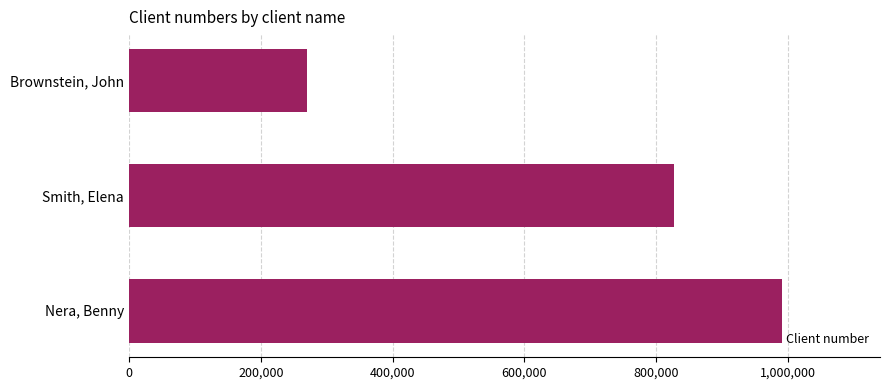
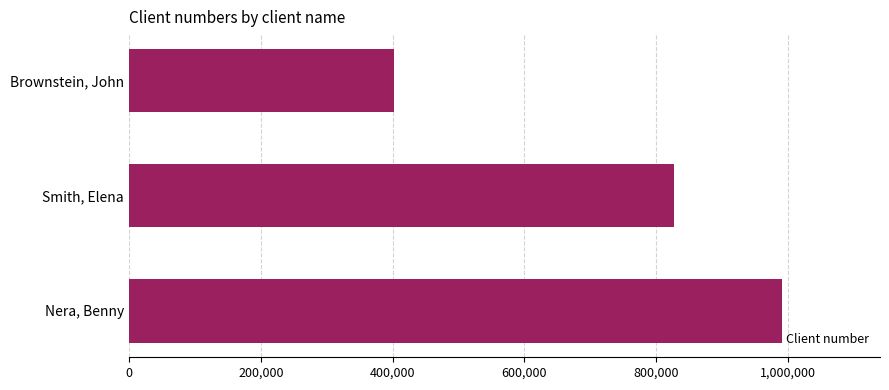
Brownstein, John: 270,000 -> 400,000
